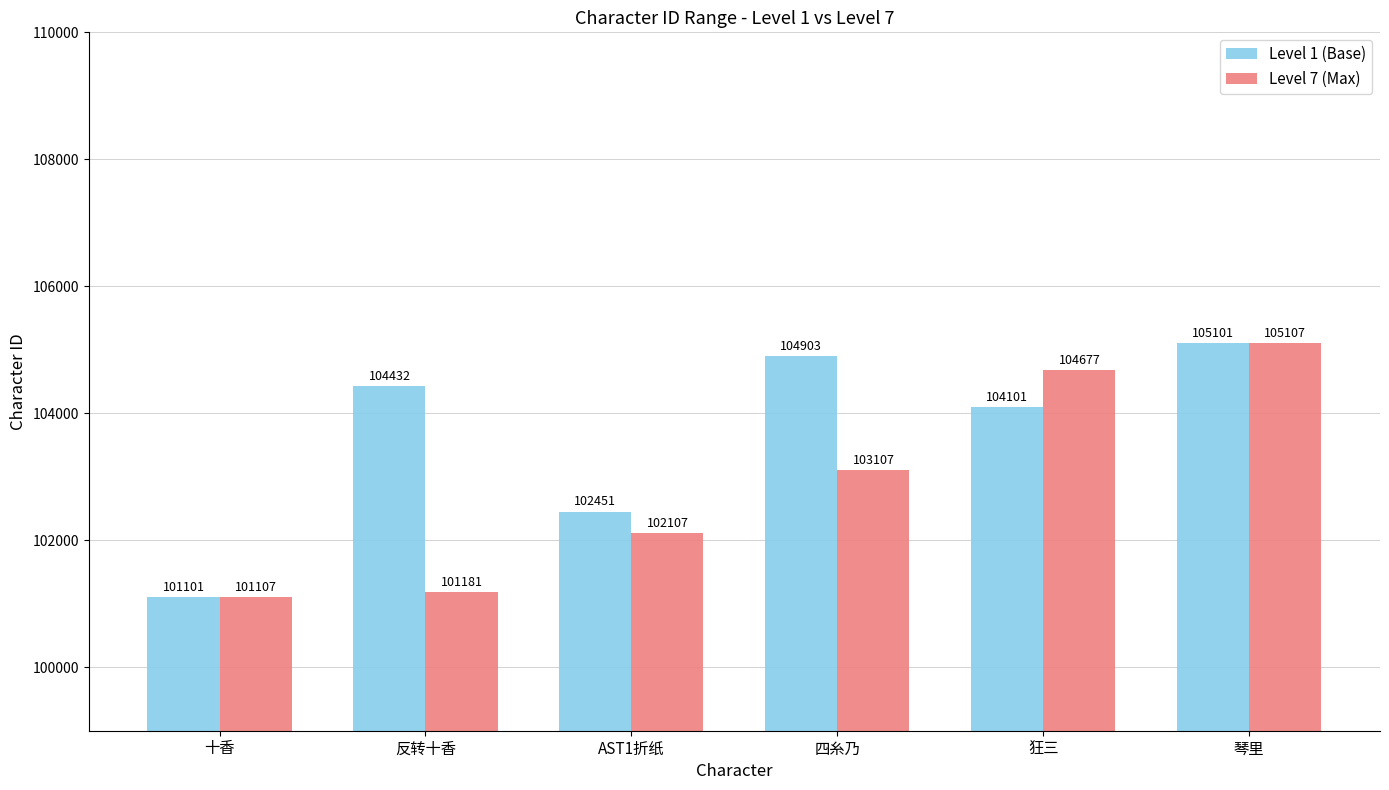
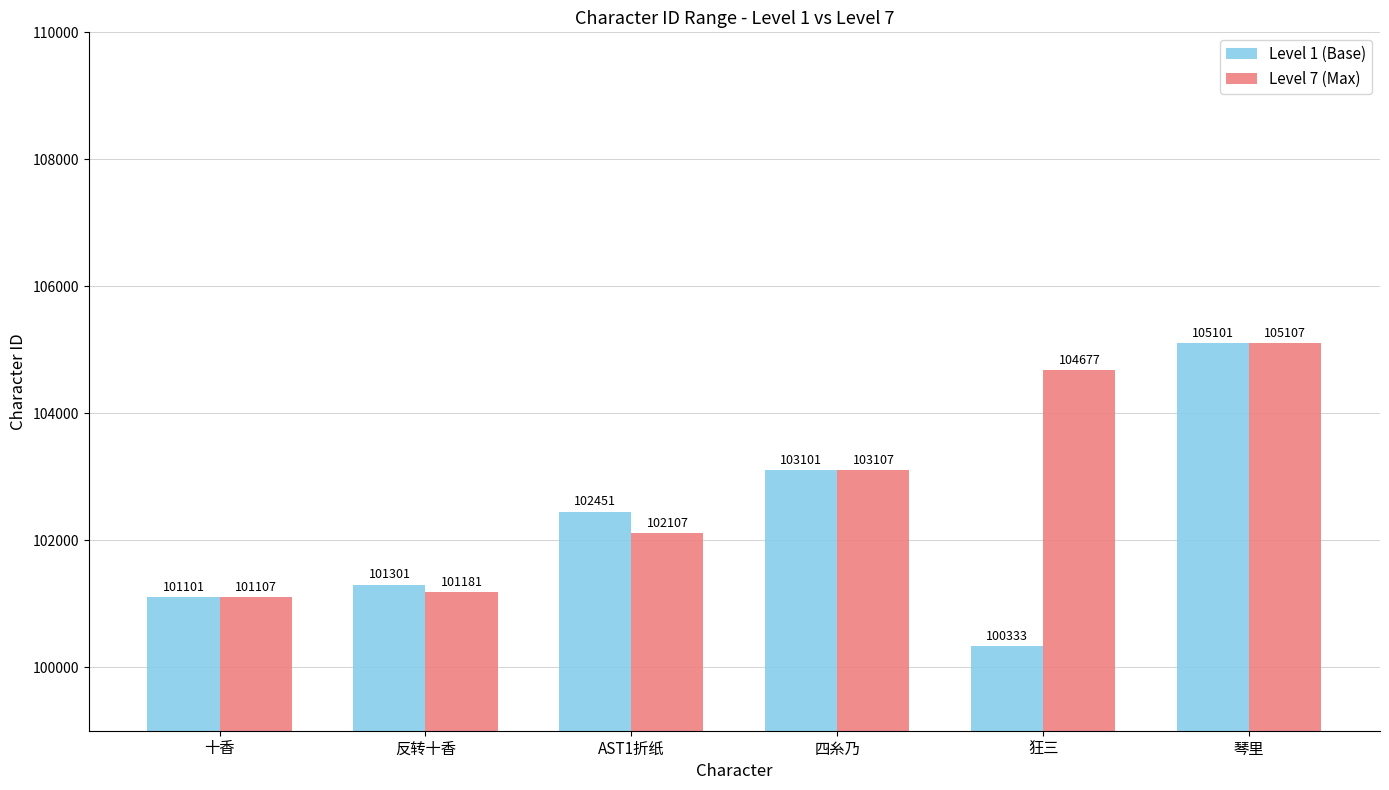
Level 1 (Base), 反转十香: 104432 -> 101301
Level 1 (Base), 四糸乃: 104903 -> 103101
Level 1 (Base), 狂三: 104101 -> 100333
